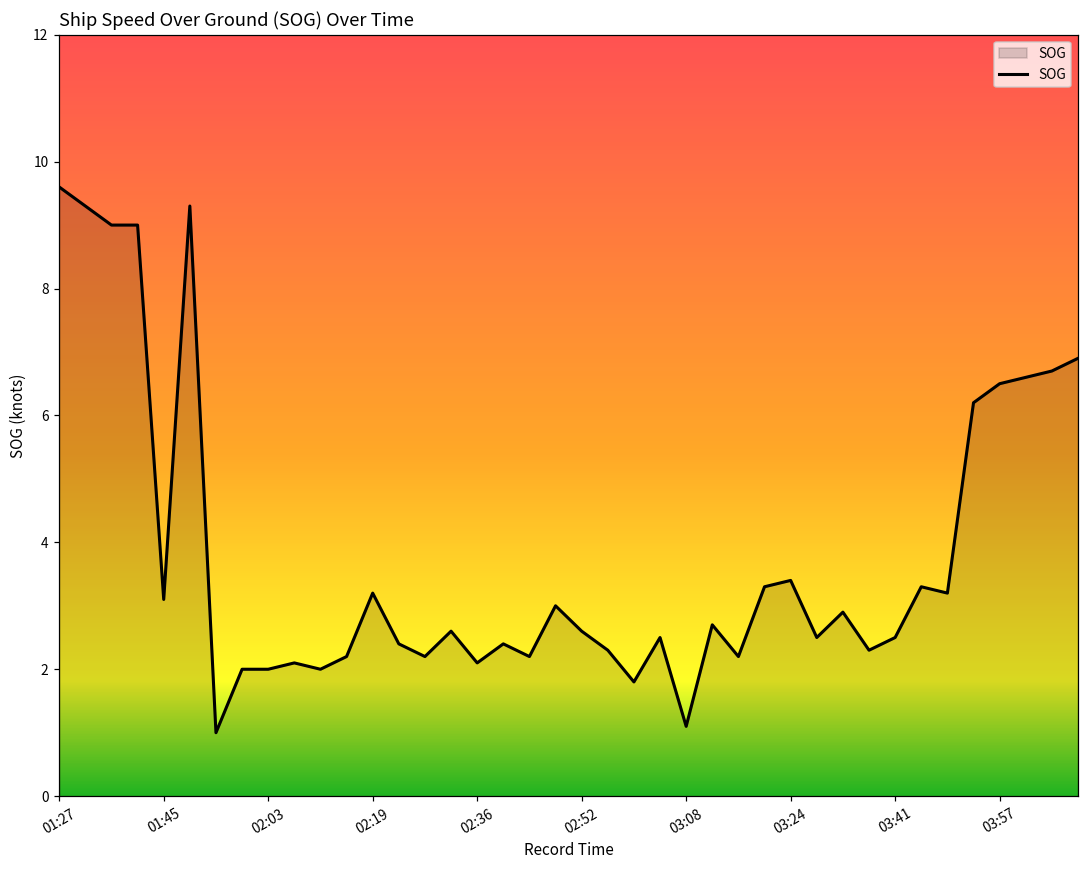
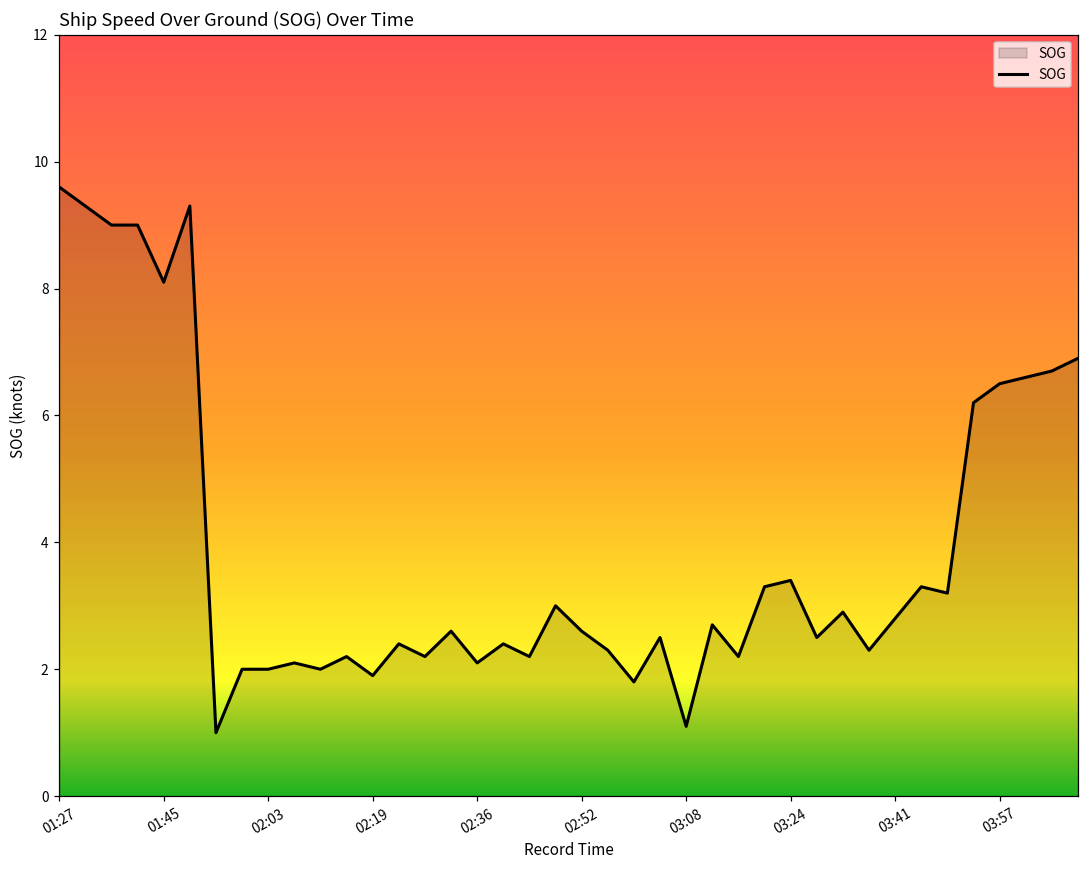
01:45: 3.1 -> 8.1
02:19: 3.2 -> 1.9
03:41: 2.5 -> 2.8
